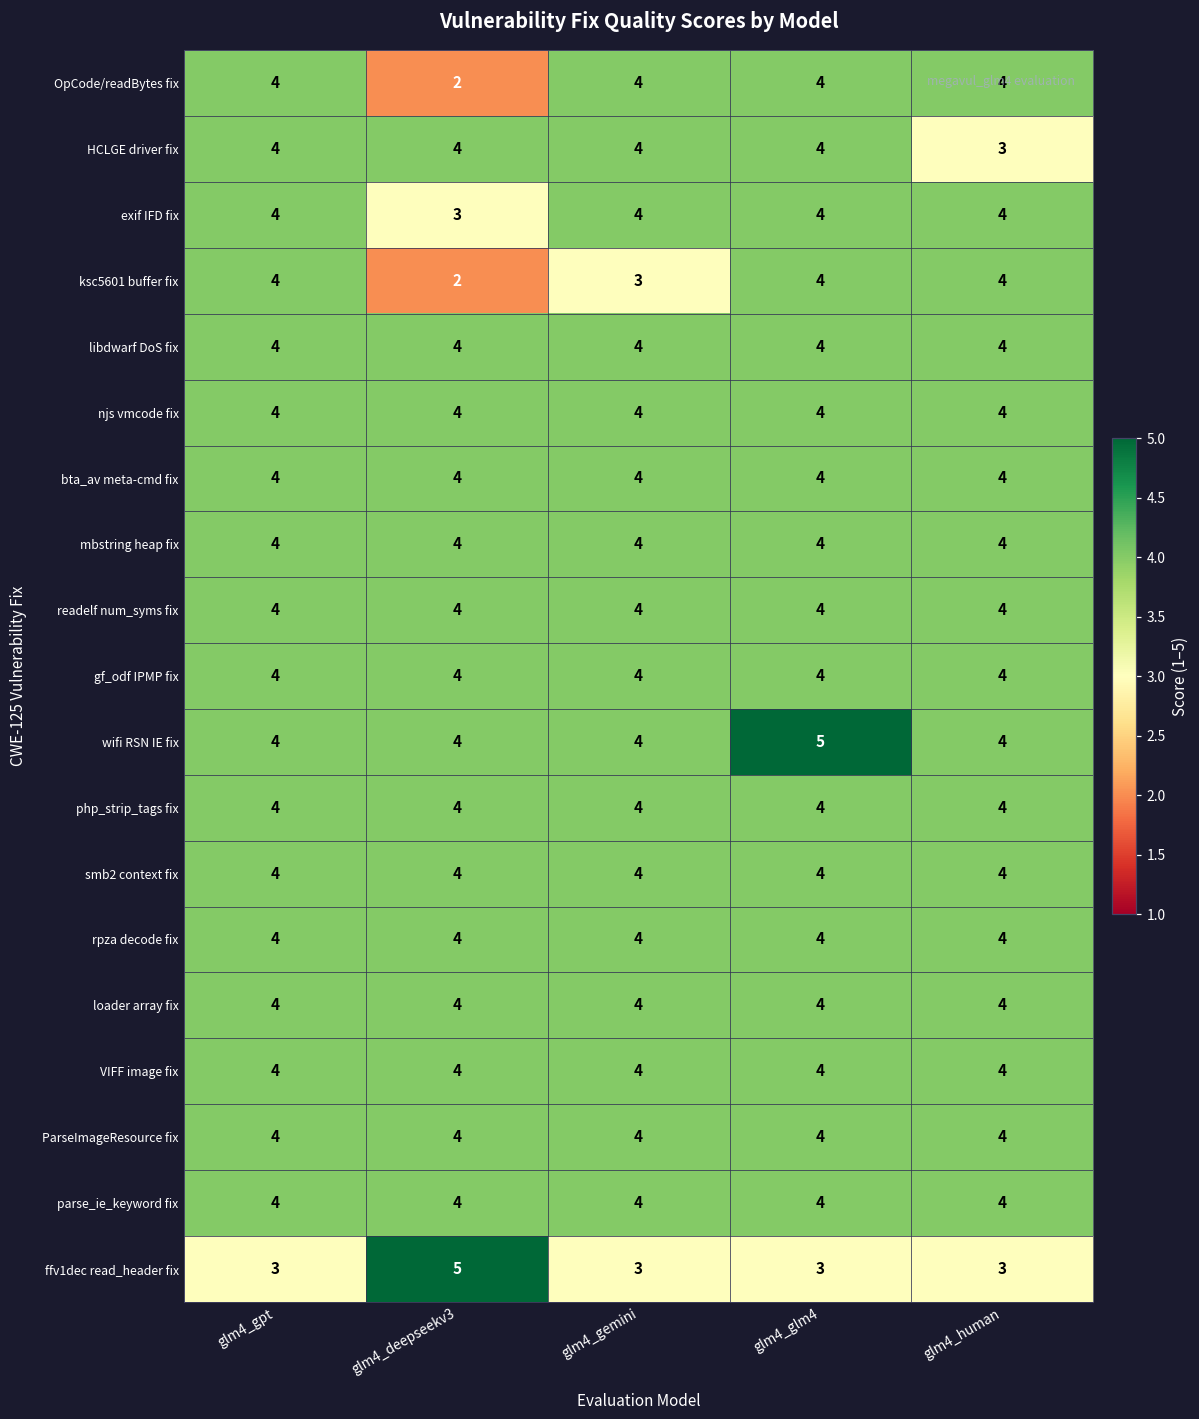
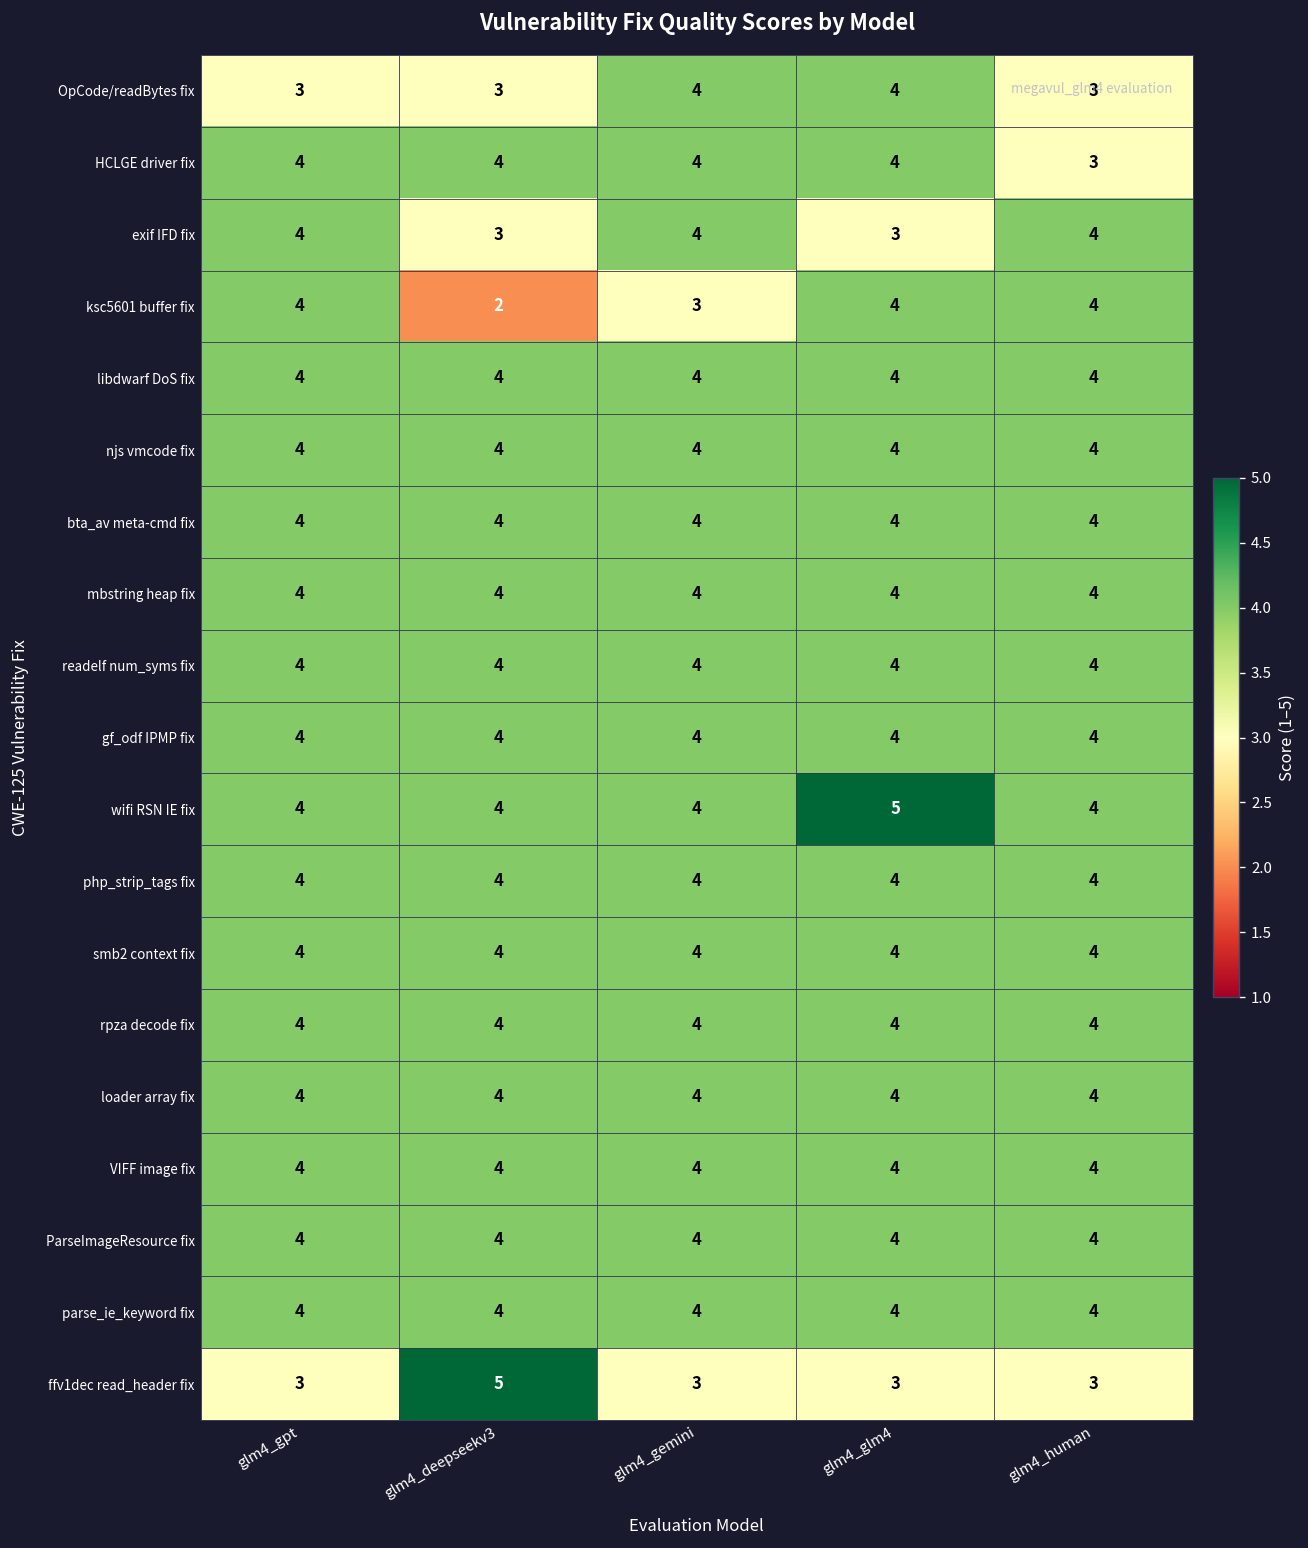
OpCode/readBytes fix, glm4_gpt: 4 -> 3
OpCode/readBytes fix, glm4_deepseekv3: 2 -> 3
OpCode/readBytes fix, glm4_human: 4 -> 3
exif IFD fix, glm4_glm4: 4 -> 3
